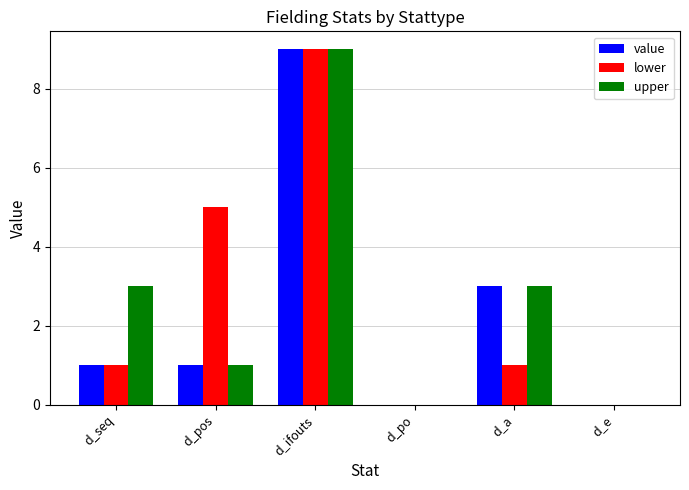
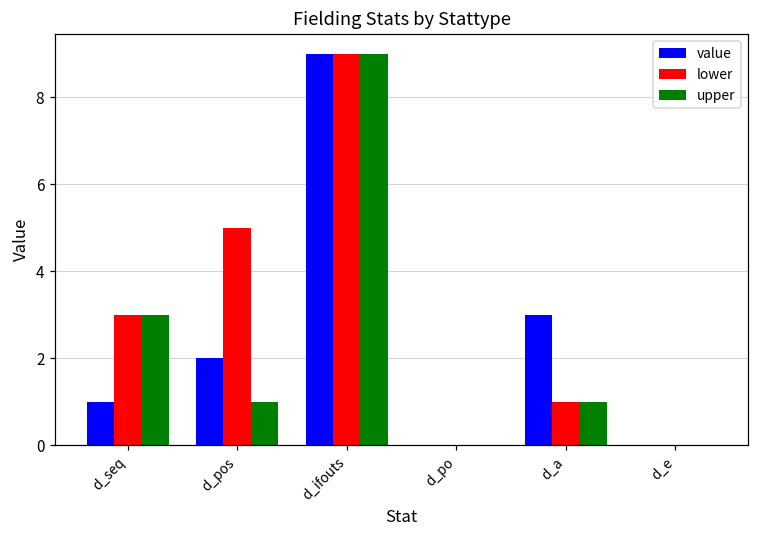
lower, d_seq: 1 -> 3
value, d_pos: 1 -> 2
upper, d_a: 3 -> 1
